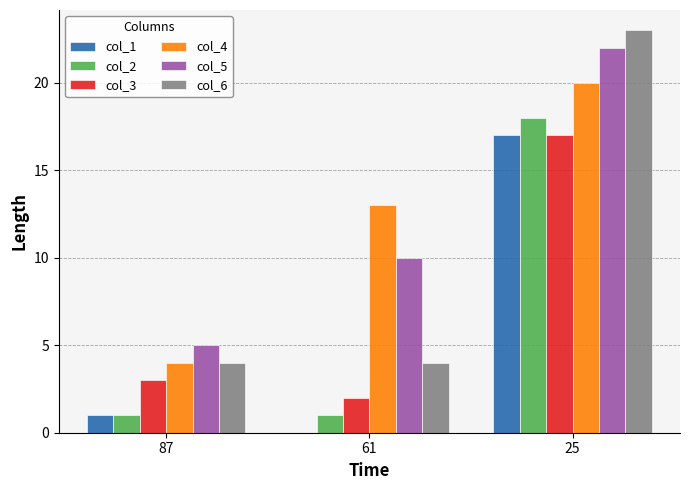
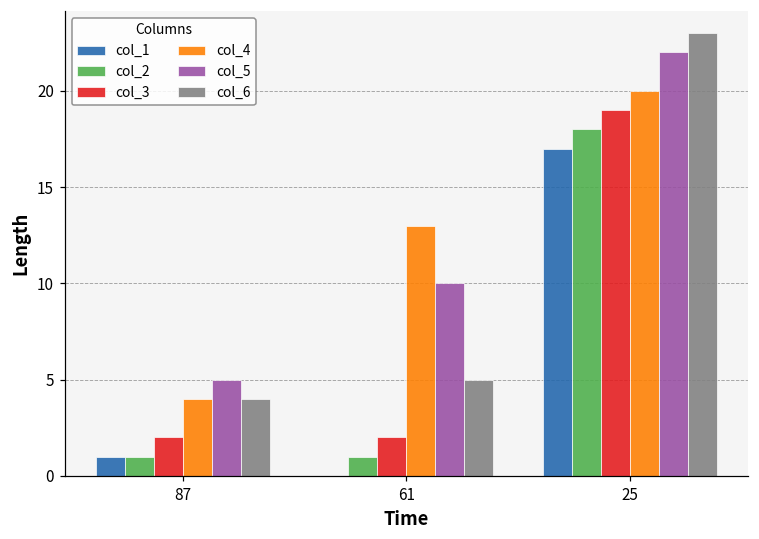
col_3, 87: 3 -> 2
col_6, 61: 4 -> 5
col_3, 25: 17 -> 19
